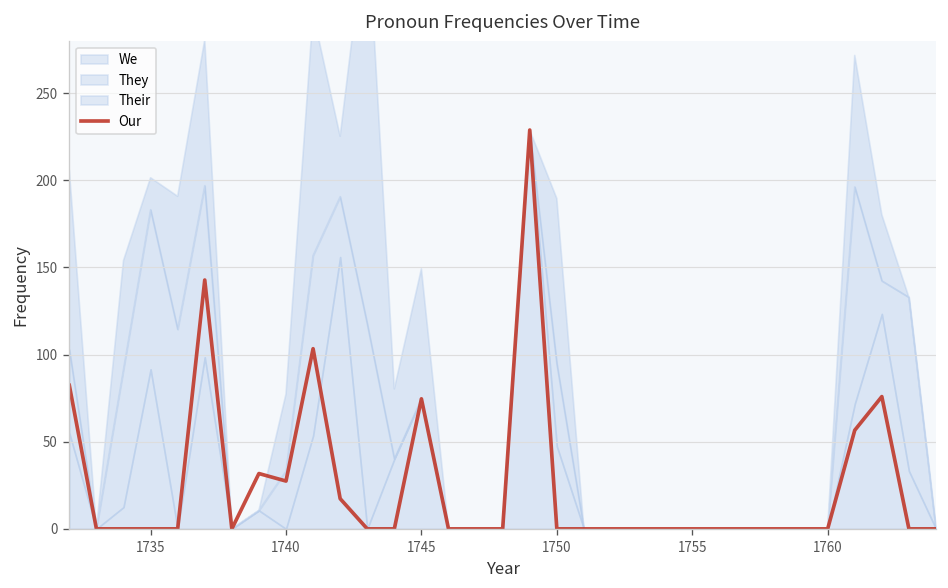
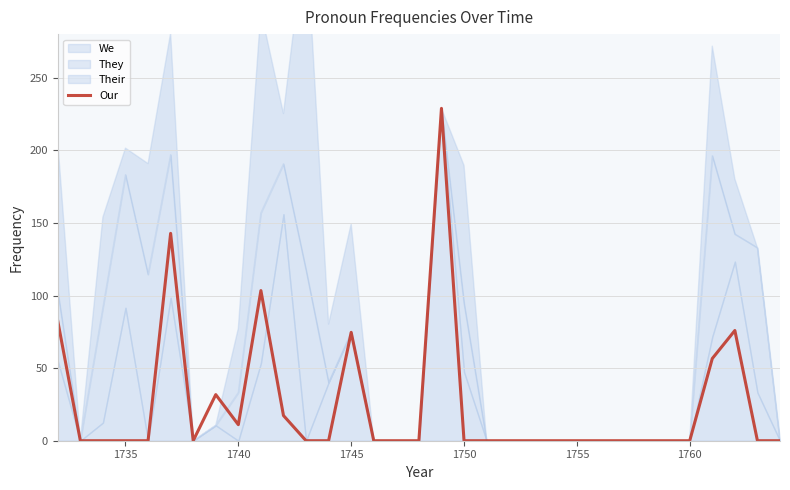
Our, 1740: 27 -> 11
